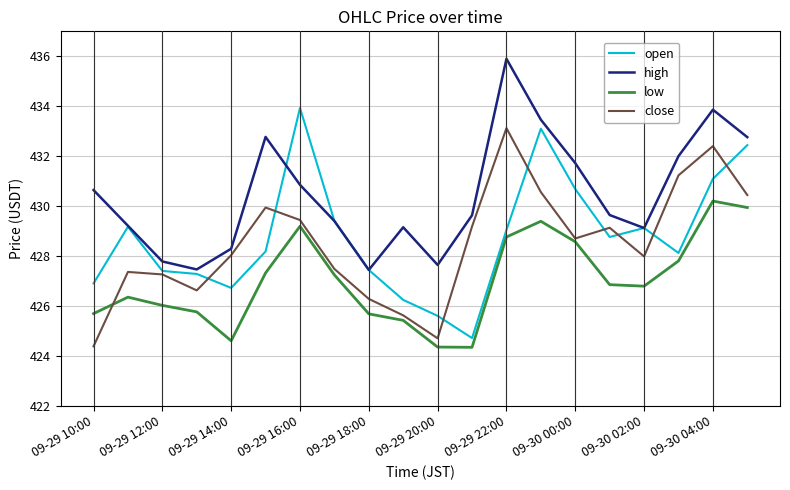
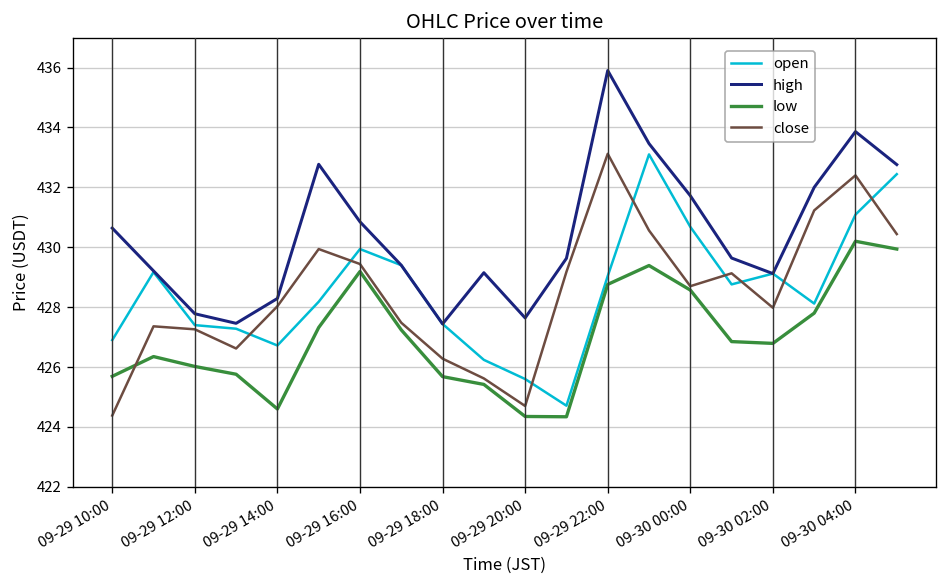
open, 09-29 16:00: 433.9 -> 429.9
